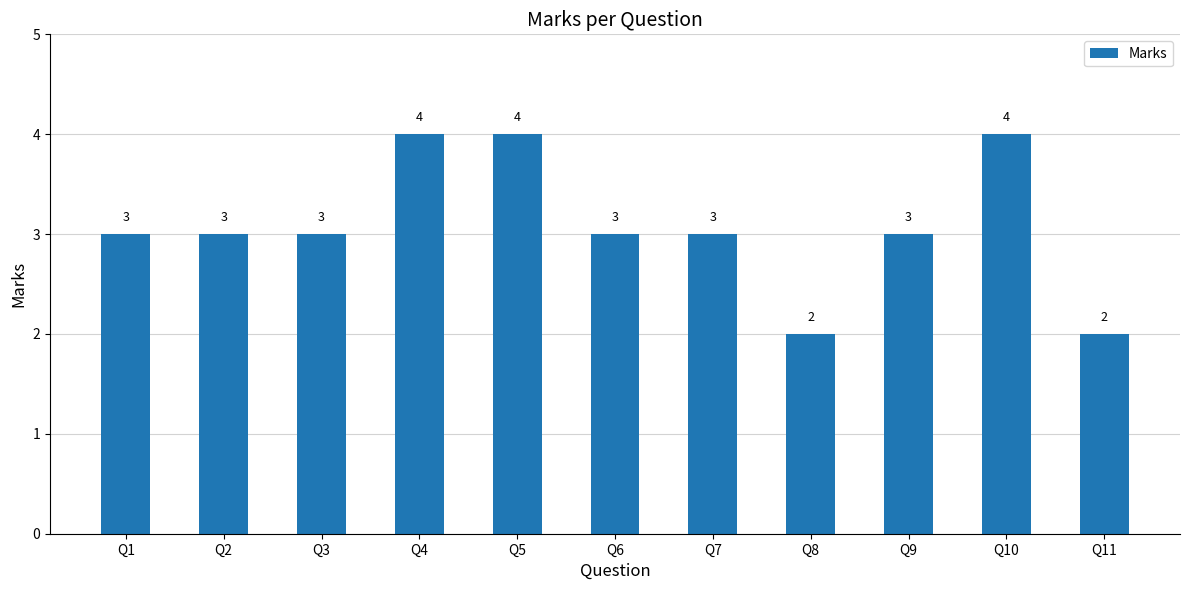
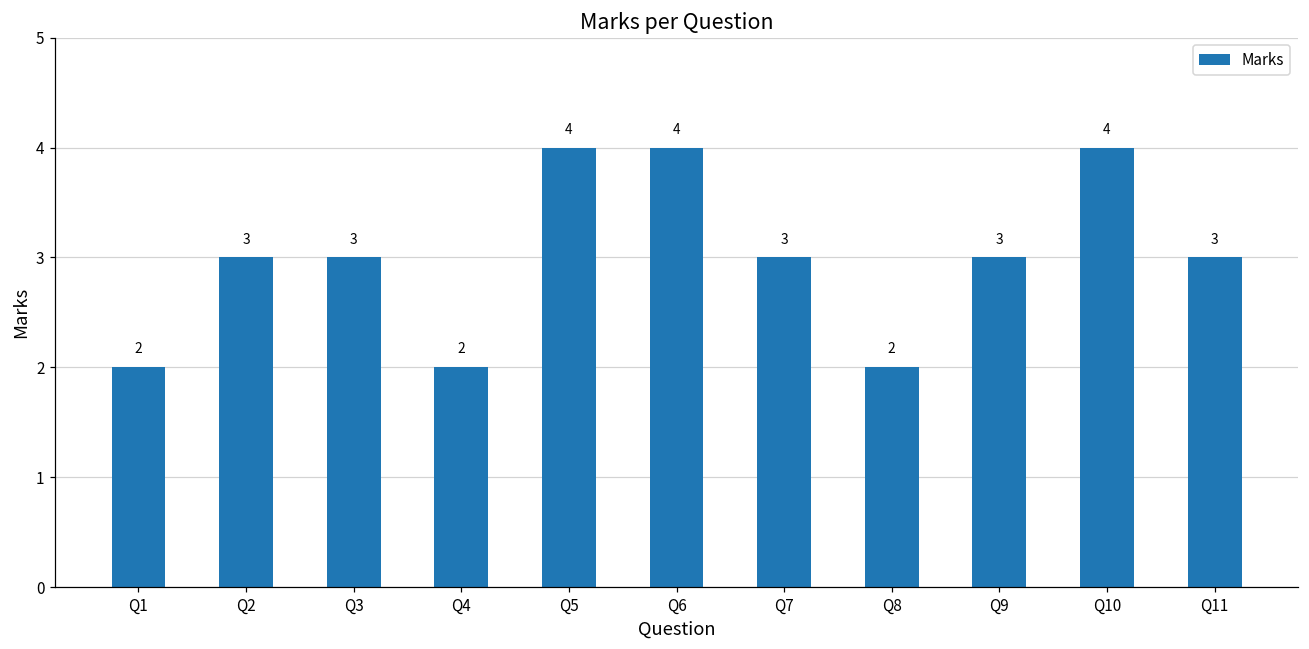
Q1: 3 -> 2
Q4: 4 -> 2
Q6: 3 -> 4
Q11: 2 -> 3
